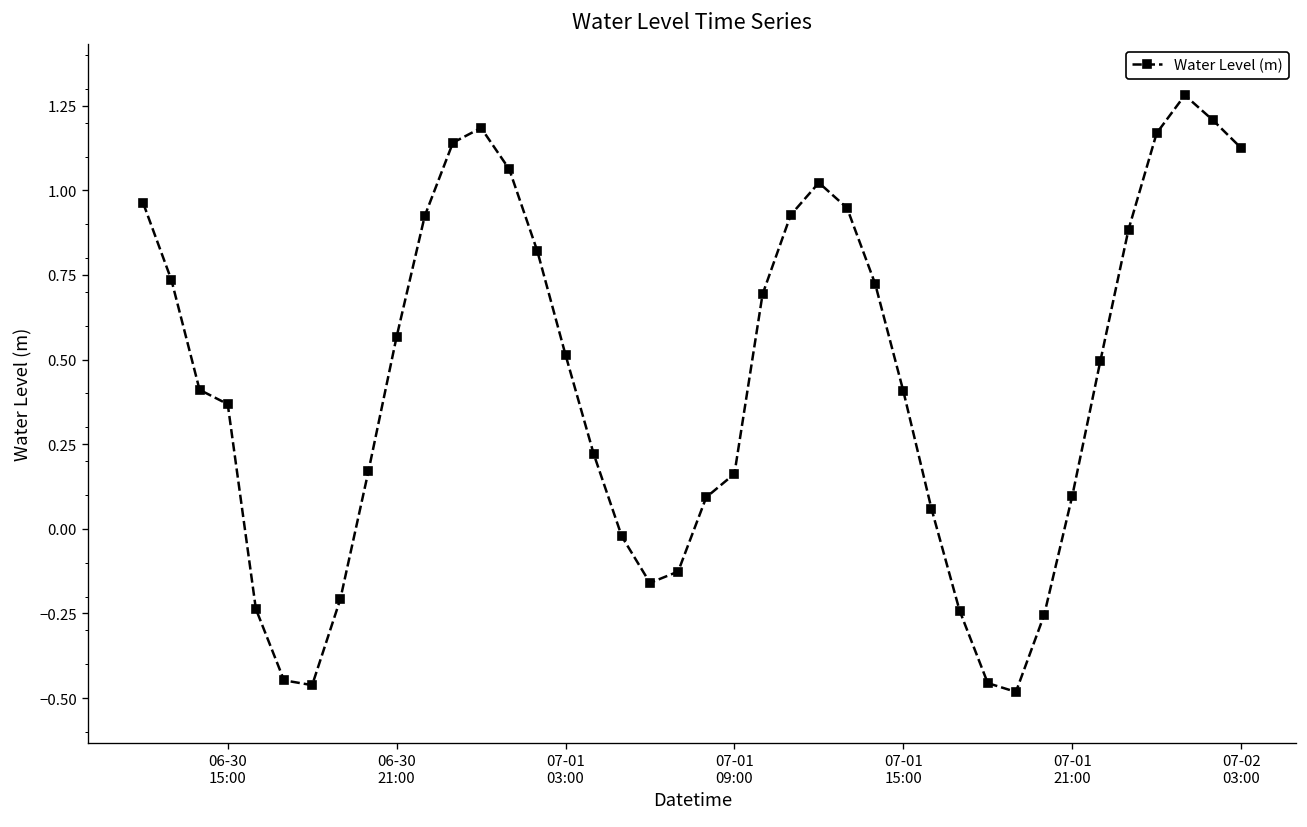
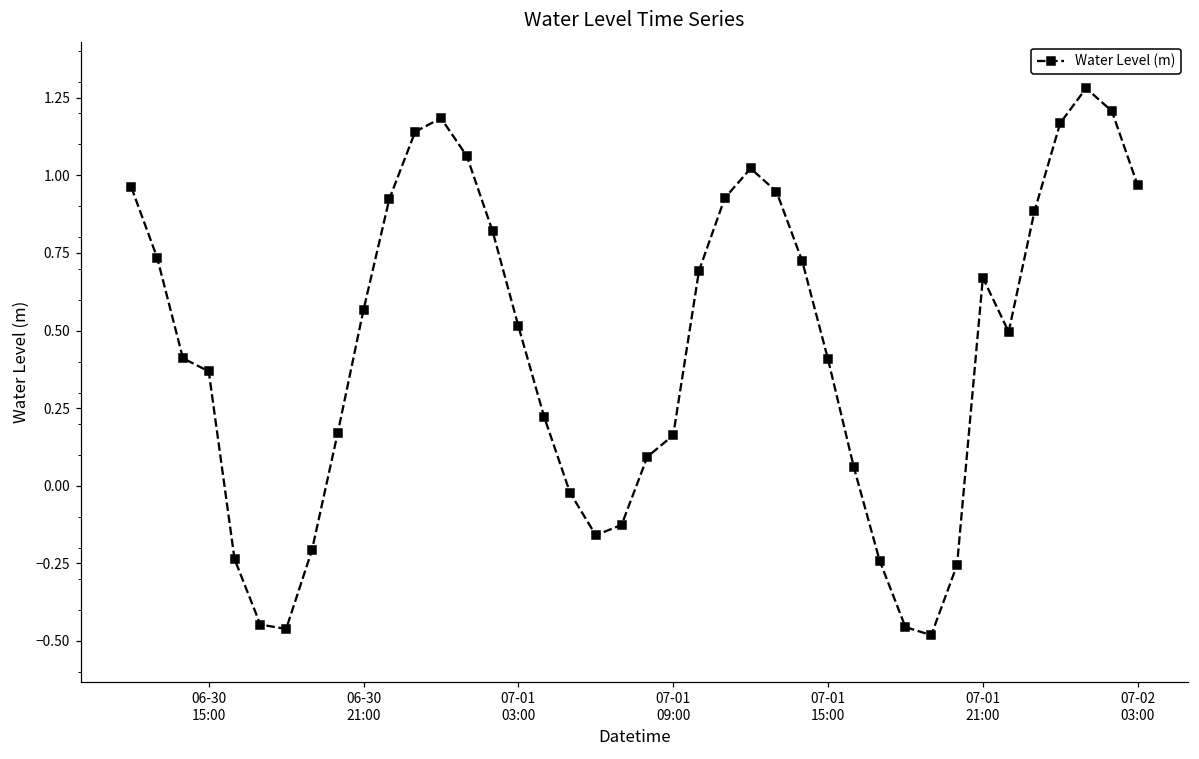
07-01 21:00: 0.10 -> 0.67
07-02 03:00: 1.13 -> 0.97
